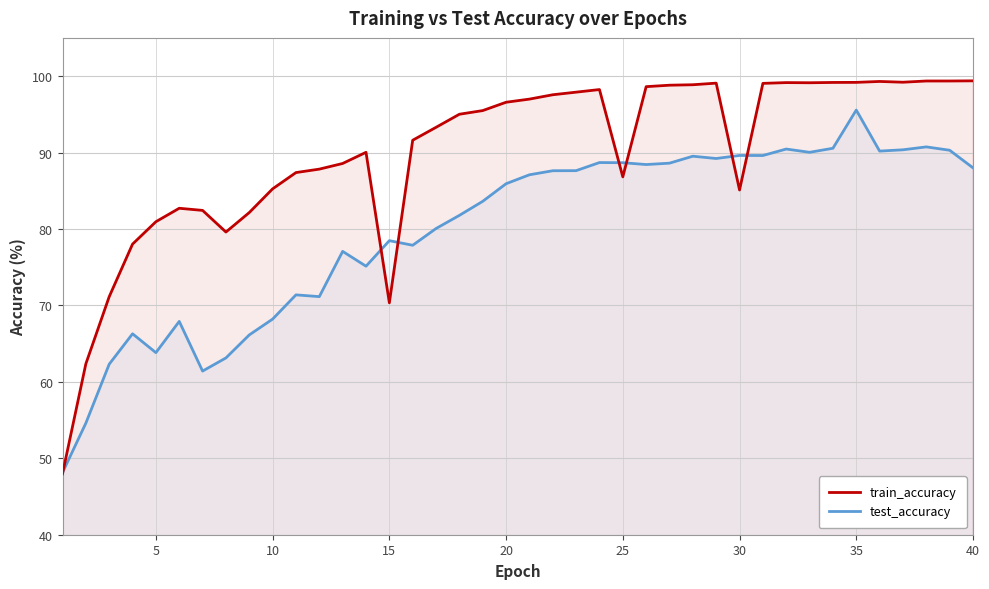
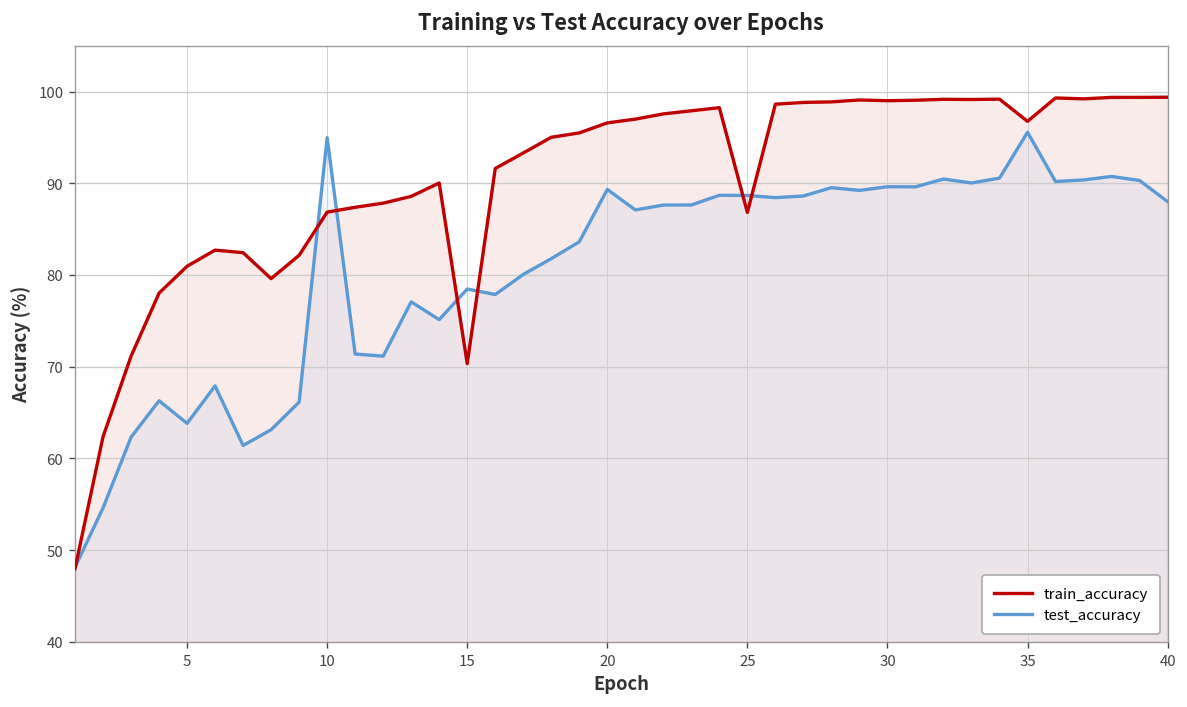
train_accuracy, 10: 85 -> 87
test_accuracy, 10: 68 -> 95
test_accuracy, 20: 86 -> 89
train_accuracy, 30: 85 -> 99
train_accuracy, 35: 99 -> 97
